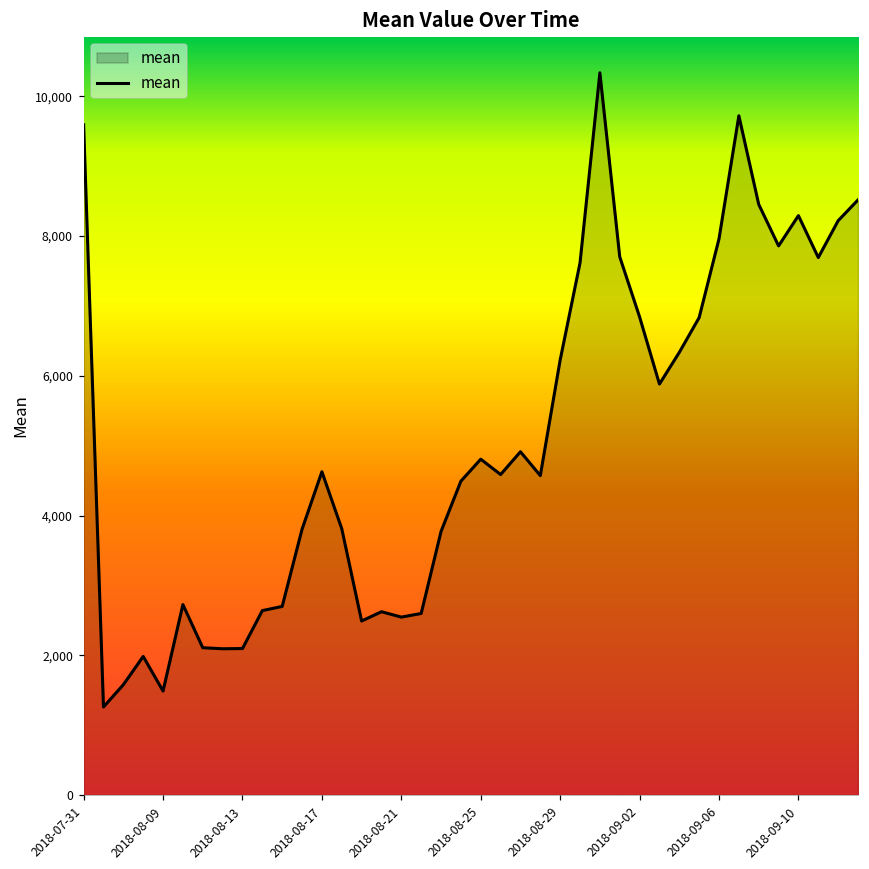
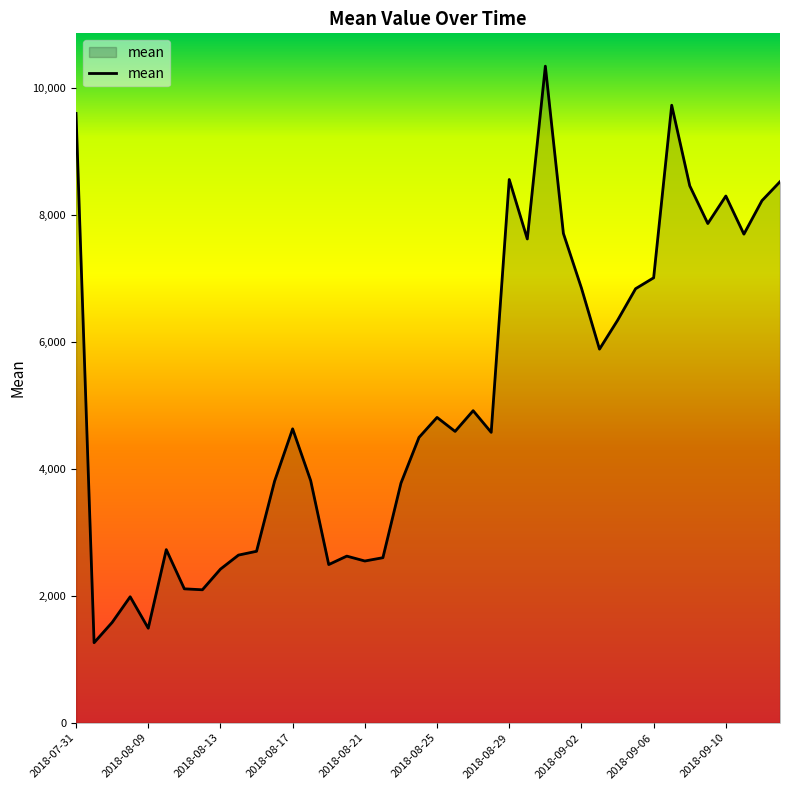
2018-08-13: 2,100 -> 2,400
2018-08-29: 6,200 -> 8,600
2018-09-06: 8,000 -> 7,000
